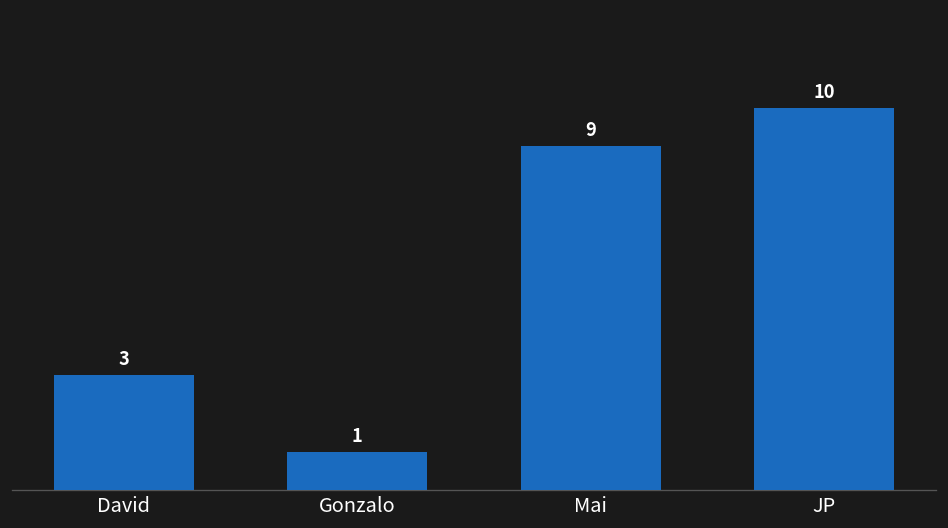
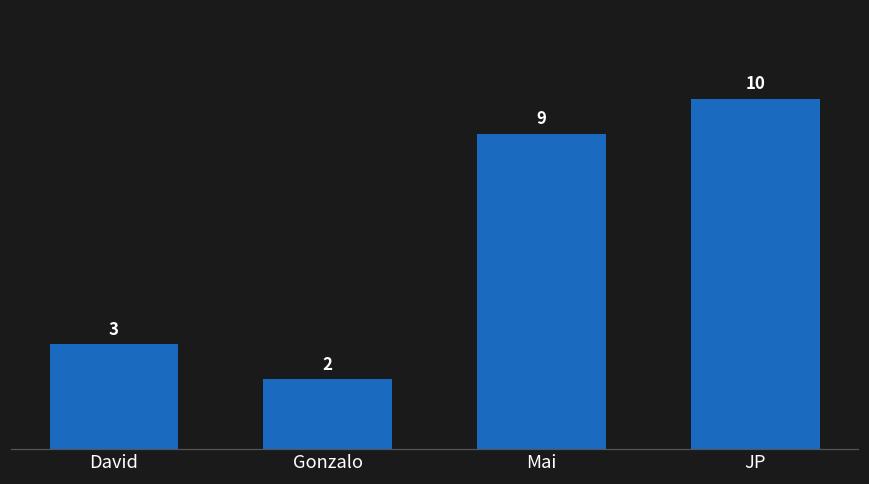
Gonzalo: 1 -> 2
